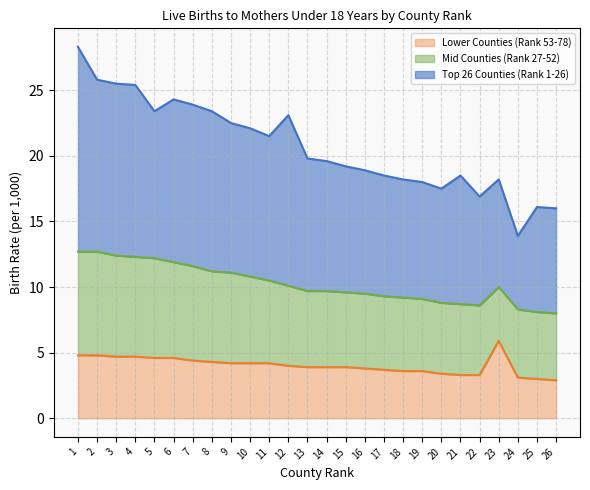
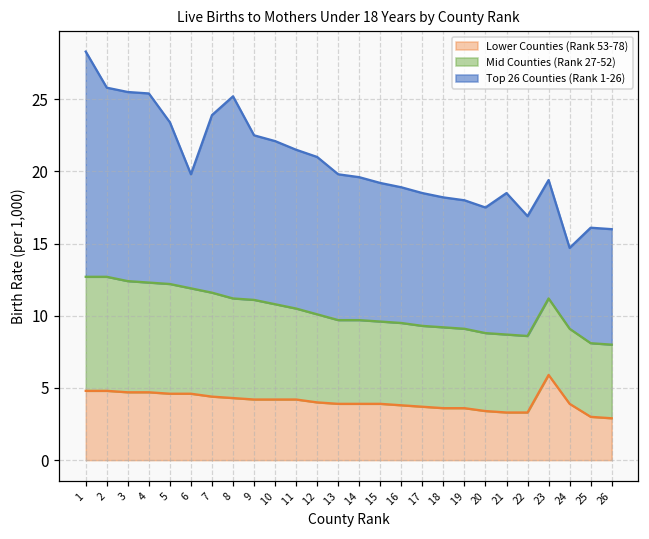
Top 26 Counties (Rank 1-26), 6: 12.4 -> 7.9
Top 26 Counties (Rank 1-26), 8: 12.2 -> 14.0
Top 26 Counties (Rank 1-26), 12: 13.0 -> 10.9
Mid Counties (Rank 27-52), 23: 4.1 -> 5.3
Lower Counties (Rank 53-78), 24: 3.1 -> 3.9
